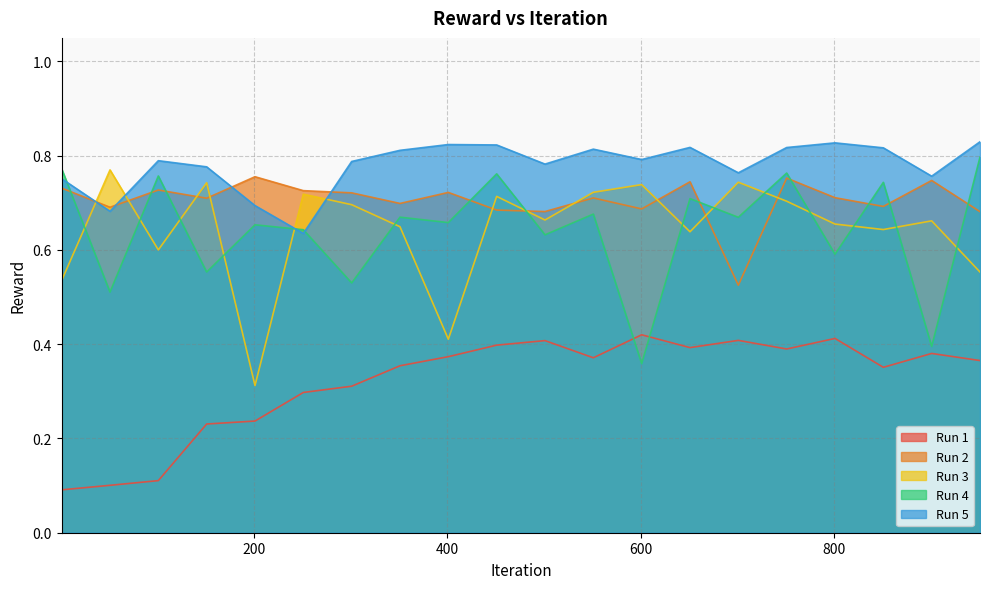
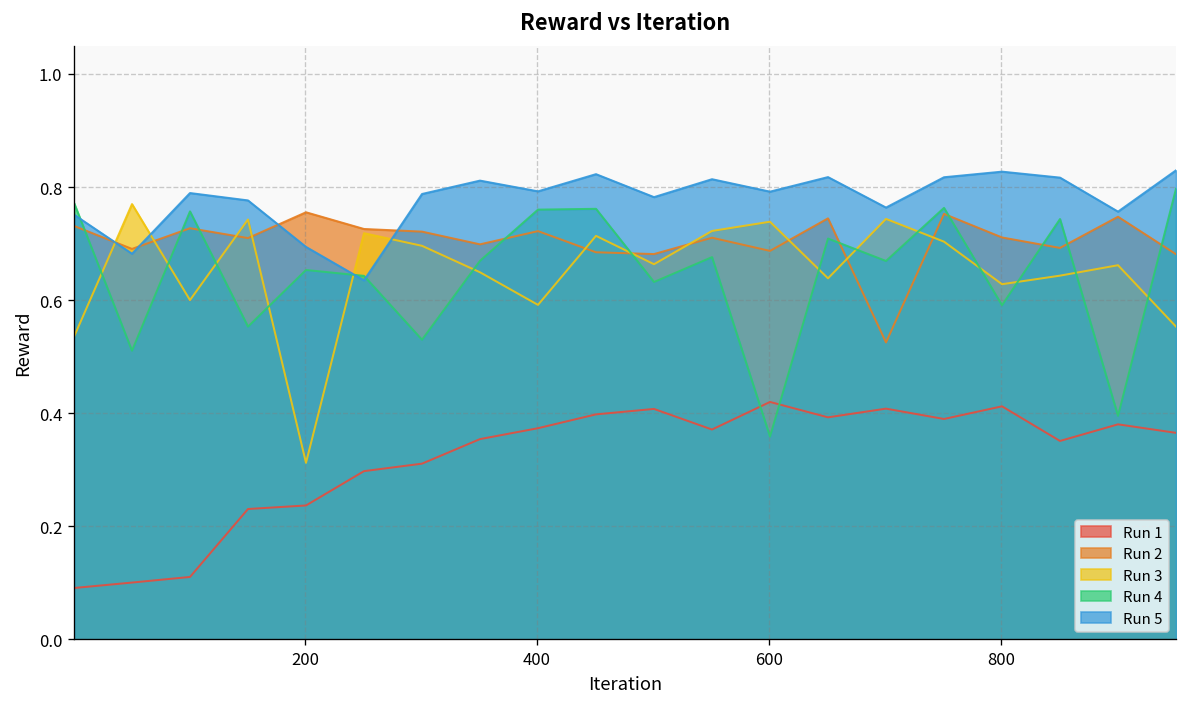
Run 3, 400: 0.41 -> 0.59
Run 4, 400: 0.66 -> 0.76
Run 5, 400: 0.82 -> 0.79
Run 3, 800: 0.65 -> 0.63
